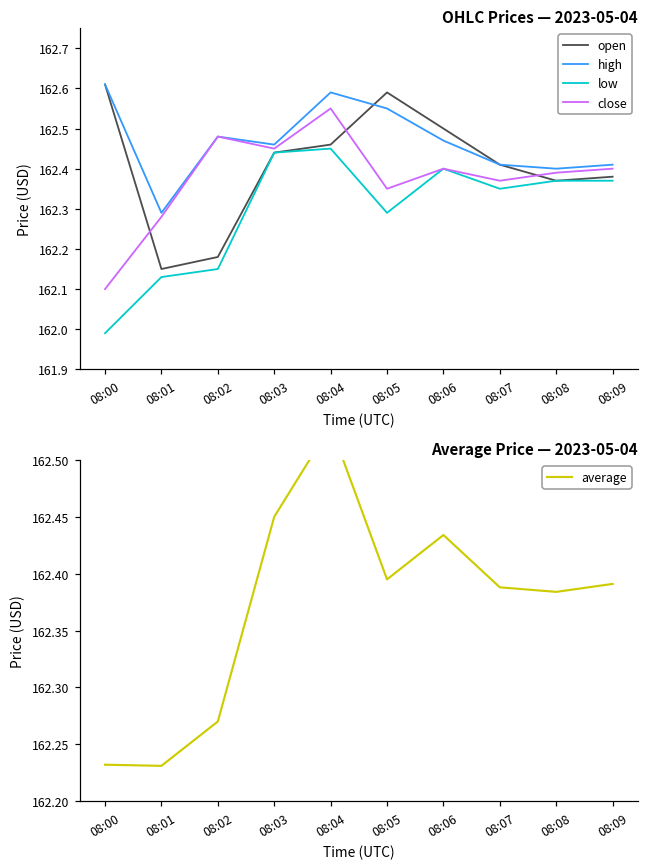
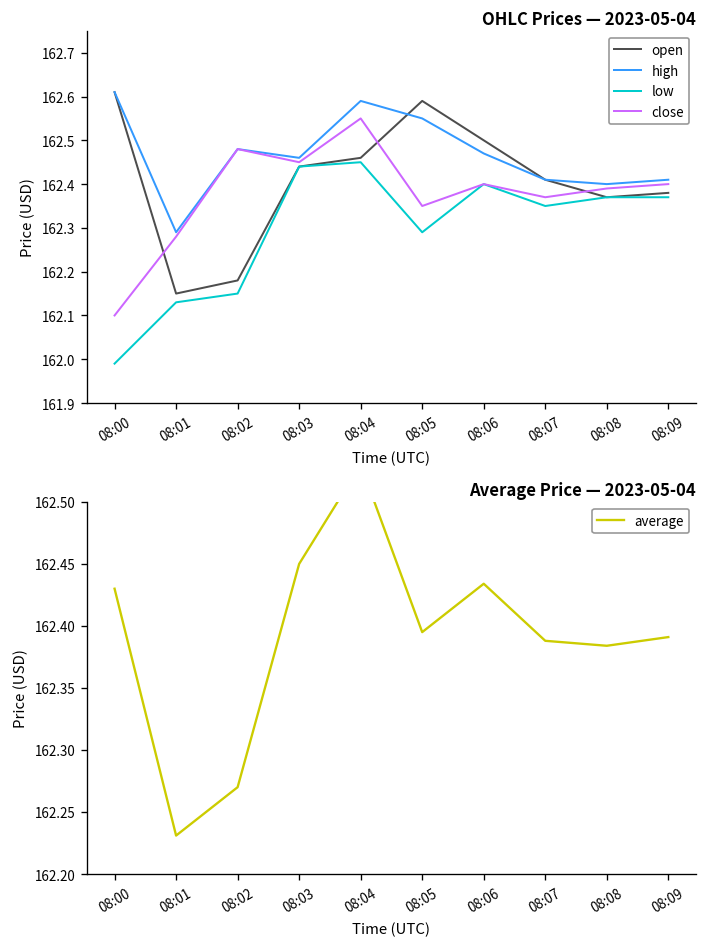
Average Price — 2023-05-04, 08:00: 162.232 -> 162.430
